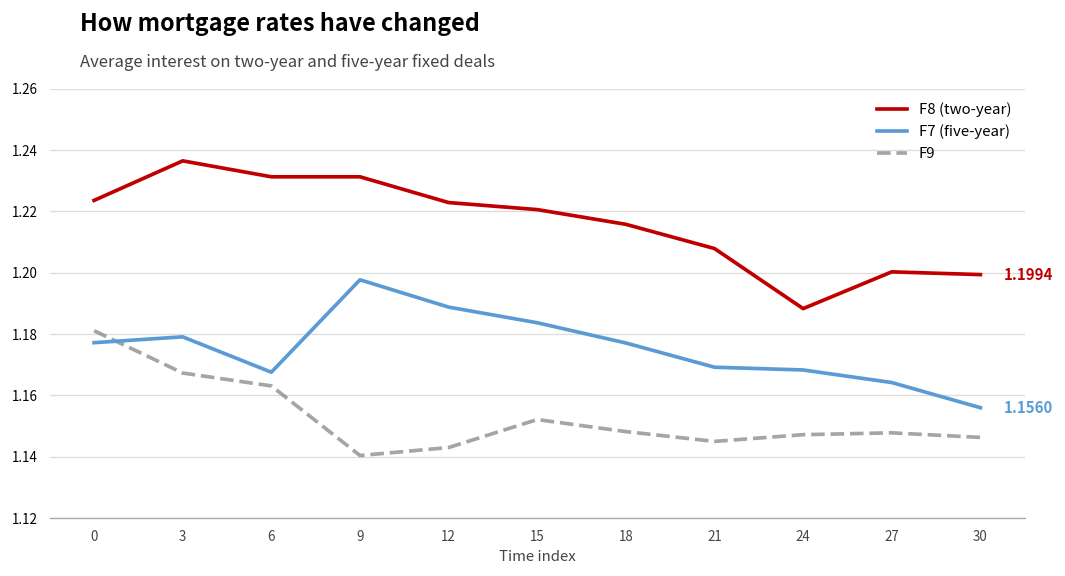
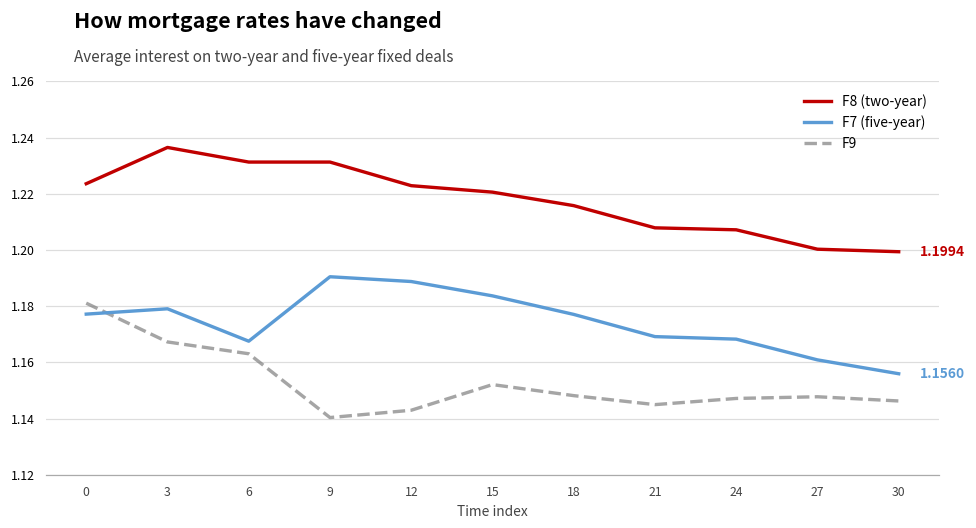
F7 (five-year), 9: 1.198 -> 1.191
F8 (two-year), 24: 1.188 -> 1.207
F7 (five-year), 27: 1.164 -> 1.161
